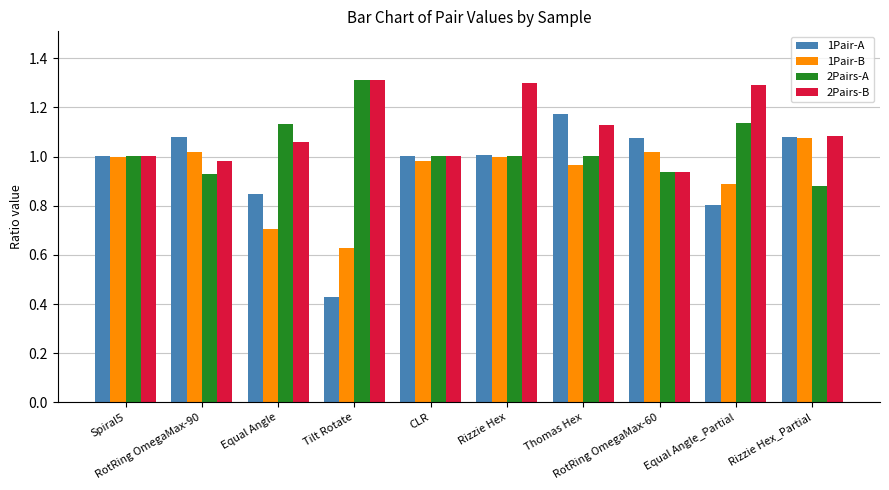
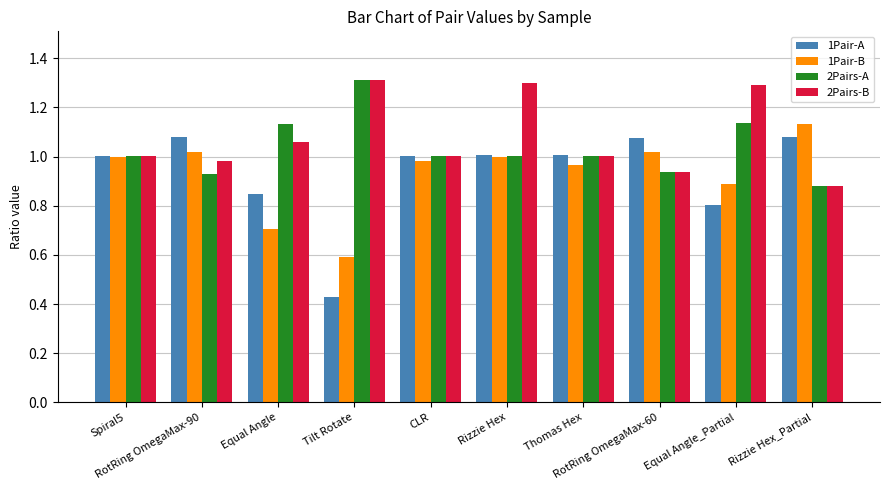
1Pair-B, Tilt Rotate: 0.63 -> 0.59
1Pair-A, Thomas Hex: 1.17 -> 1.01
2Pairs-B, Thomas Hex: 1.13 -> 1.00
1Pair-B, Rizzie Hex_Partial: 1.08 -> 1.13
2Pairs-B, Rizzie Hex_Partial: 1.08 -> 0.88
